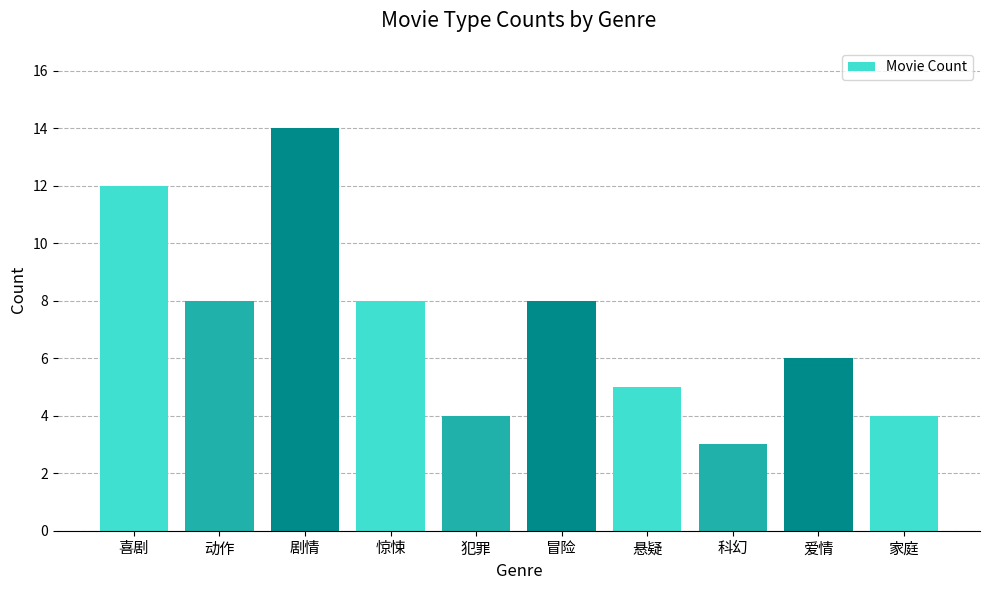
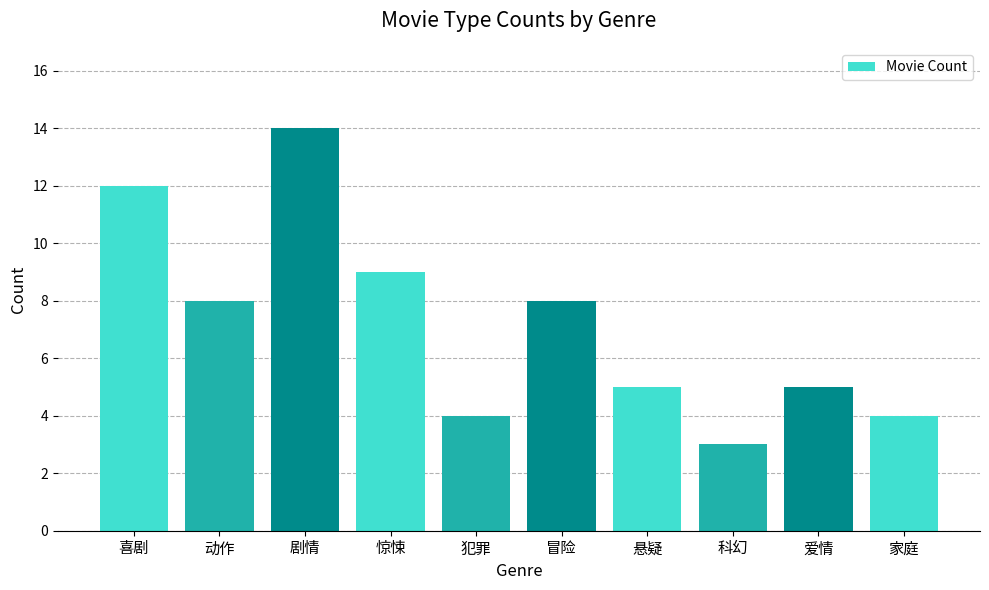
惊悚: 8 -> 9
爱情: 6 -> 5
